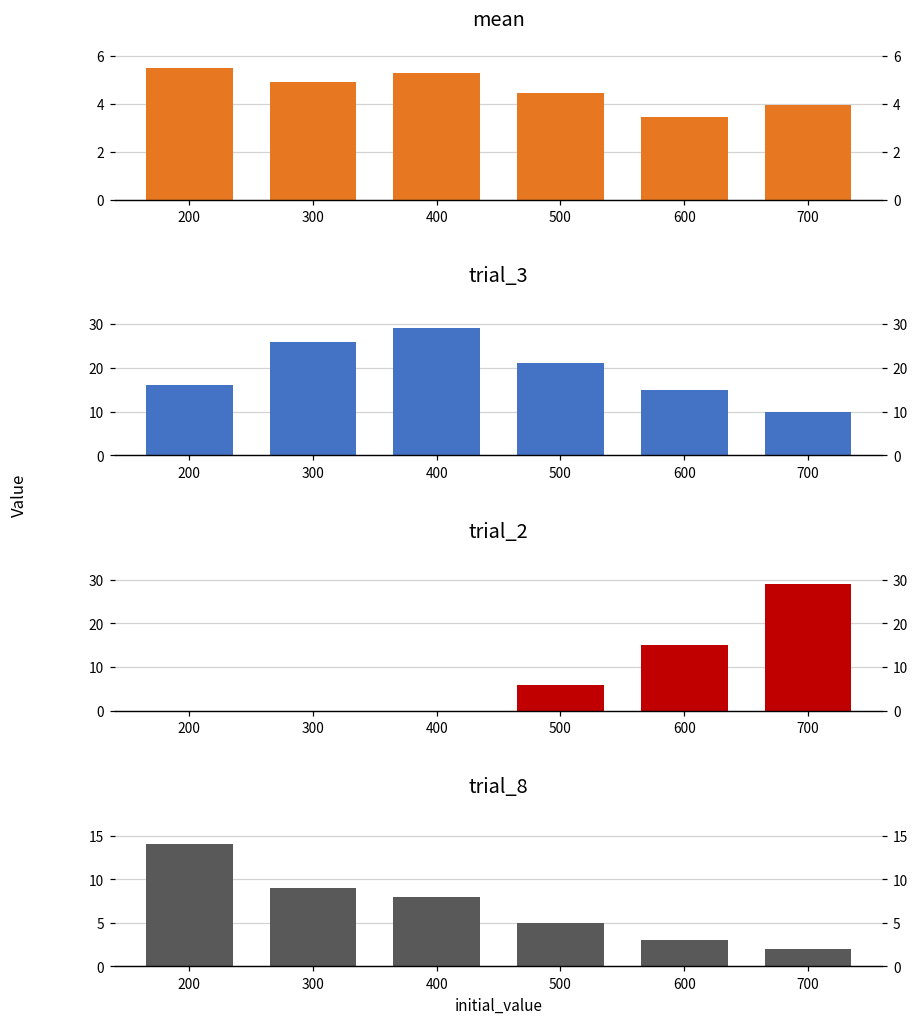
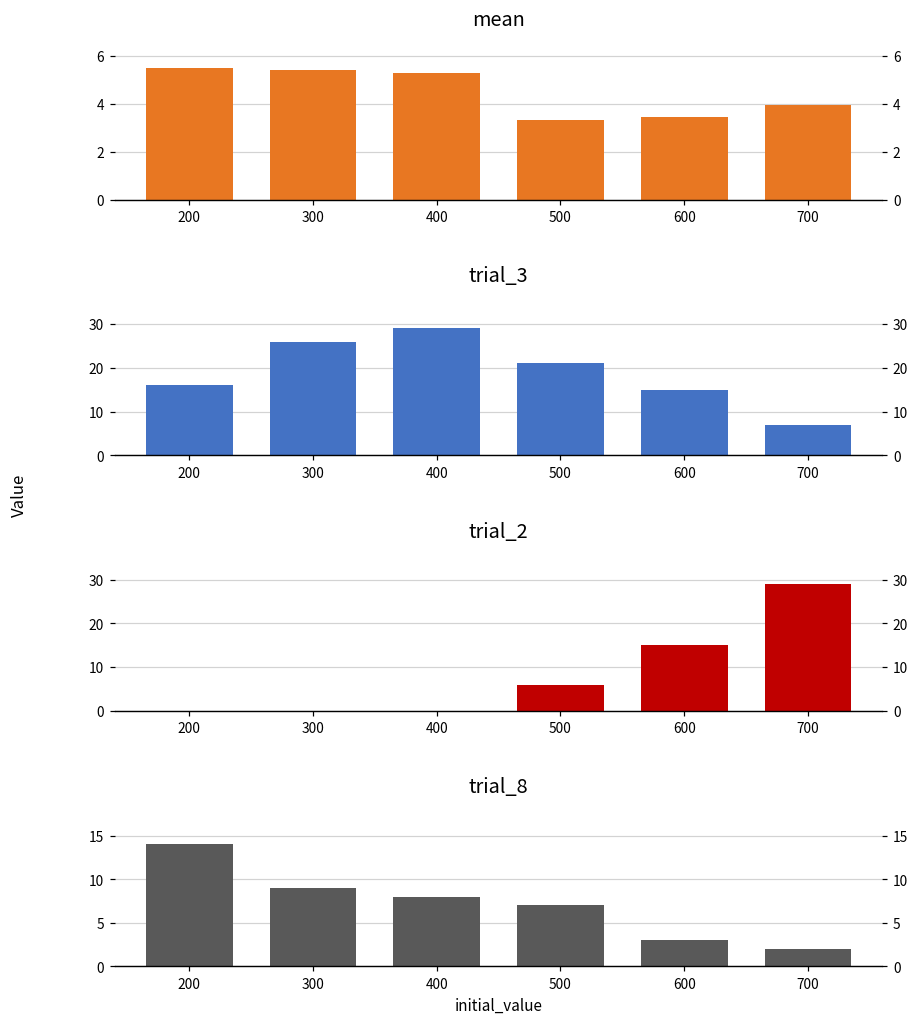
mean, 300: 4.9 -> 5.4
mean, 500: 4.4 -> 3.3
trial_3, 700: 10 -> 7
trial_8, 500: 5 -> 7
